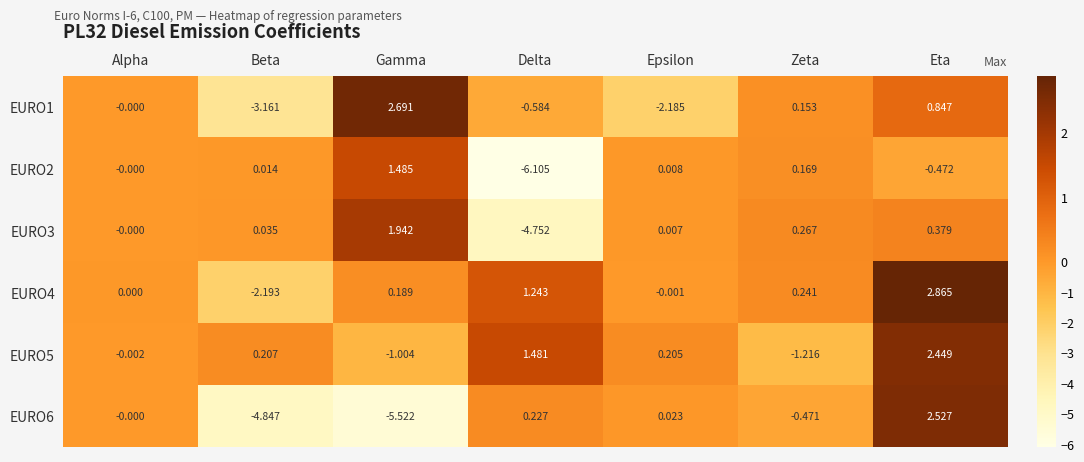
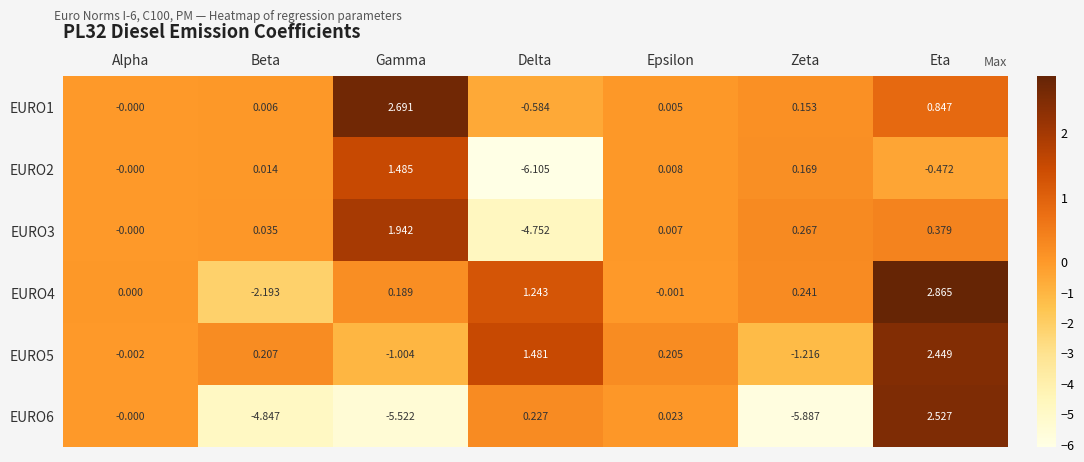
EURO1, Beta: -3.161 -> 0.006
EURO1, Epsilon: -2.185 -> 0.005
EURO6, Zeta: -0.471 -> -5.887
